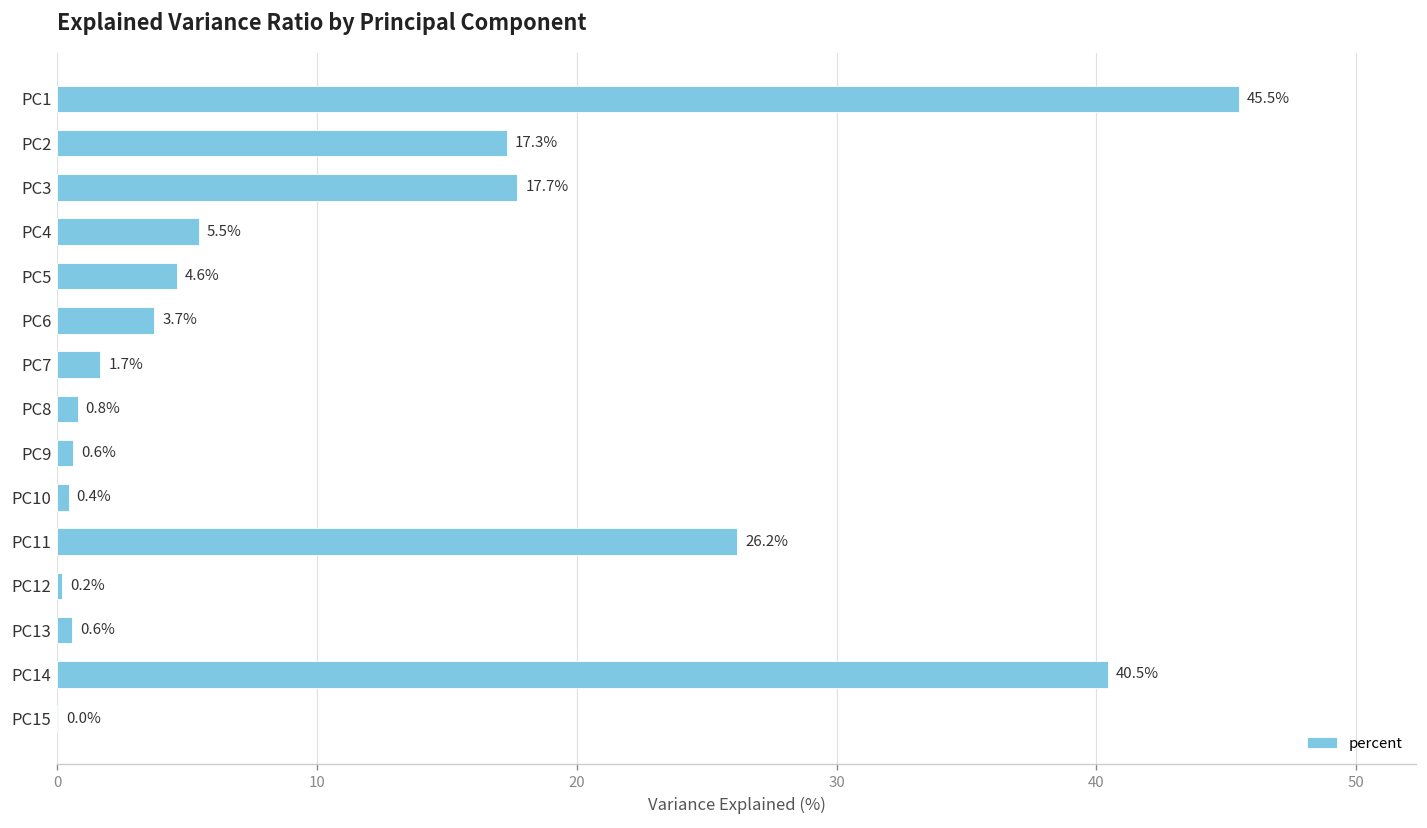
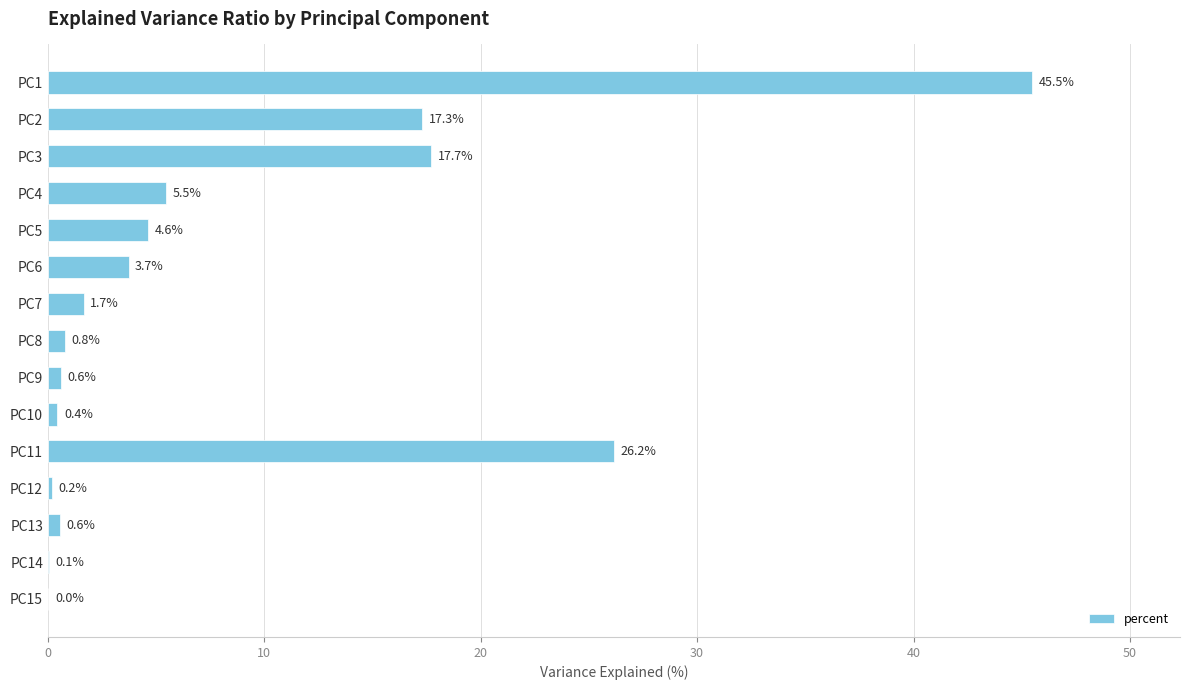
PC14: 40.5% -> 0.1%
